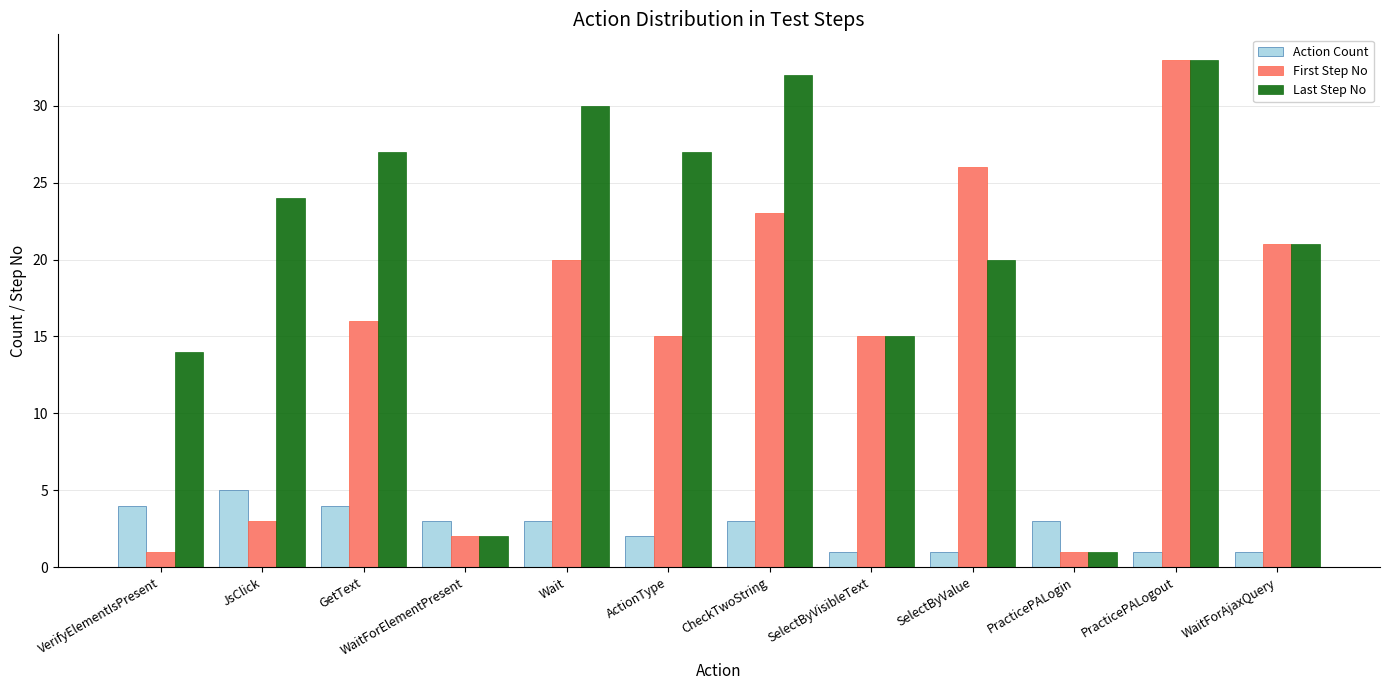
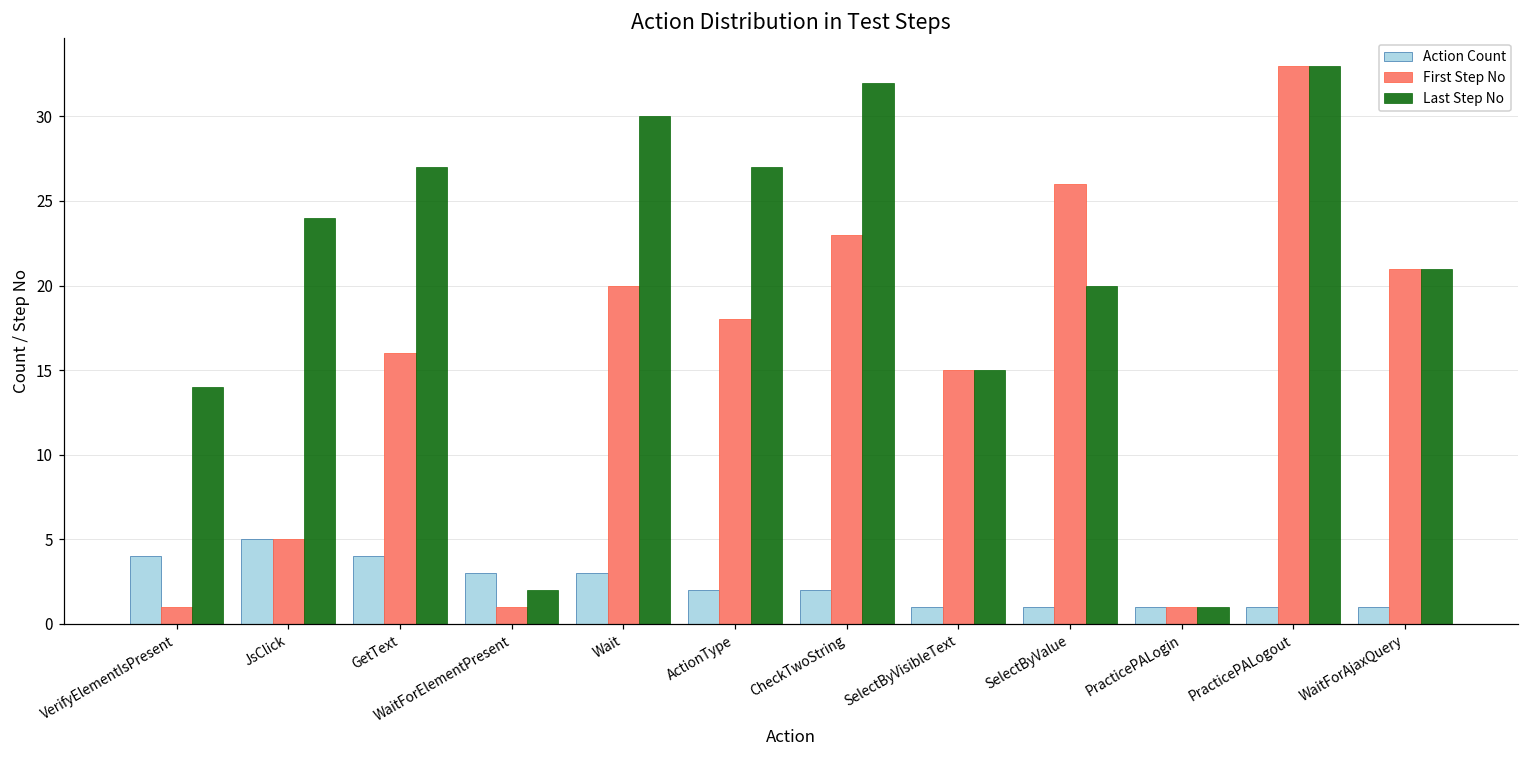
First Step No, JsClick: 3 -> 5
First Step No, WaitForElementPresent: 2 -> 1
First Step No, ActionType: 15 -> 18
Action Count, CheckTwoString: 3 -> 2
Action Count, PracticePALogin: 3 -> 1
